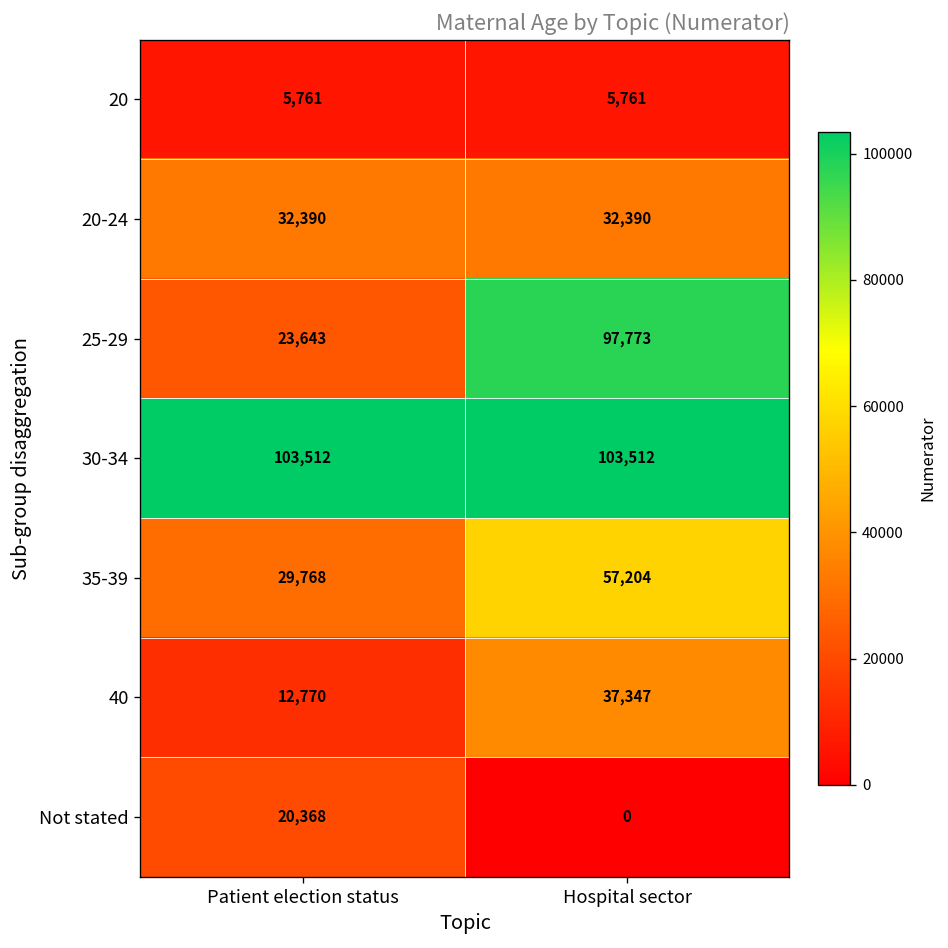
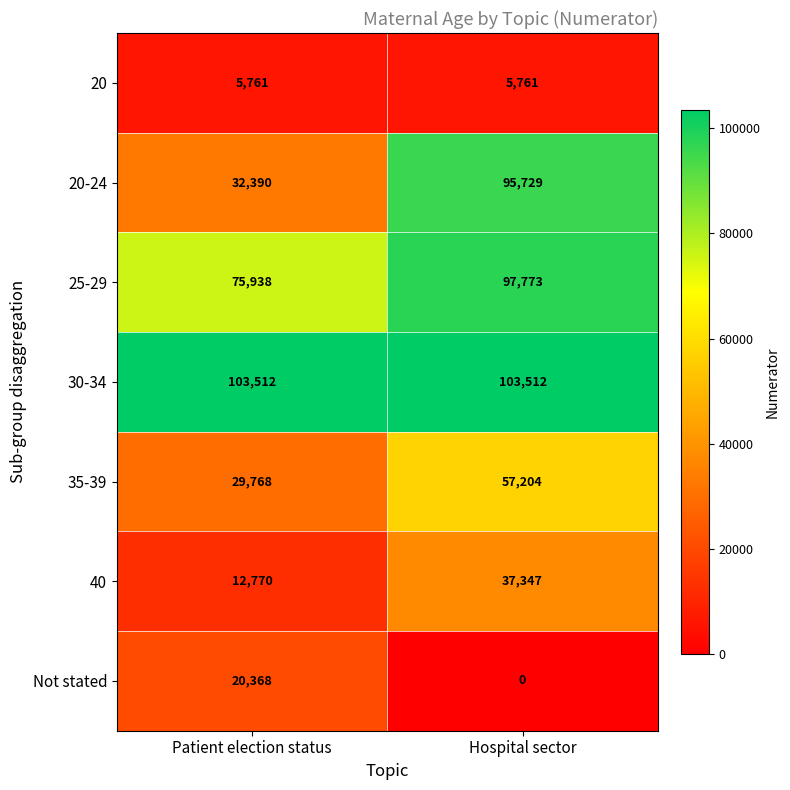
20-24, Hospital sector: 32,390 -> 95,729
25-29, Patient election status: 23,643 -> 75,938
